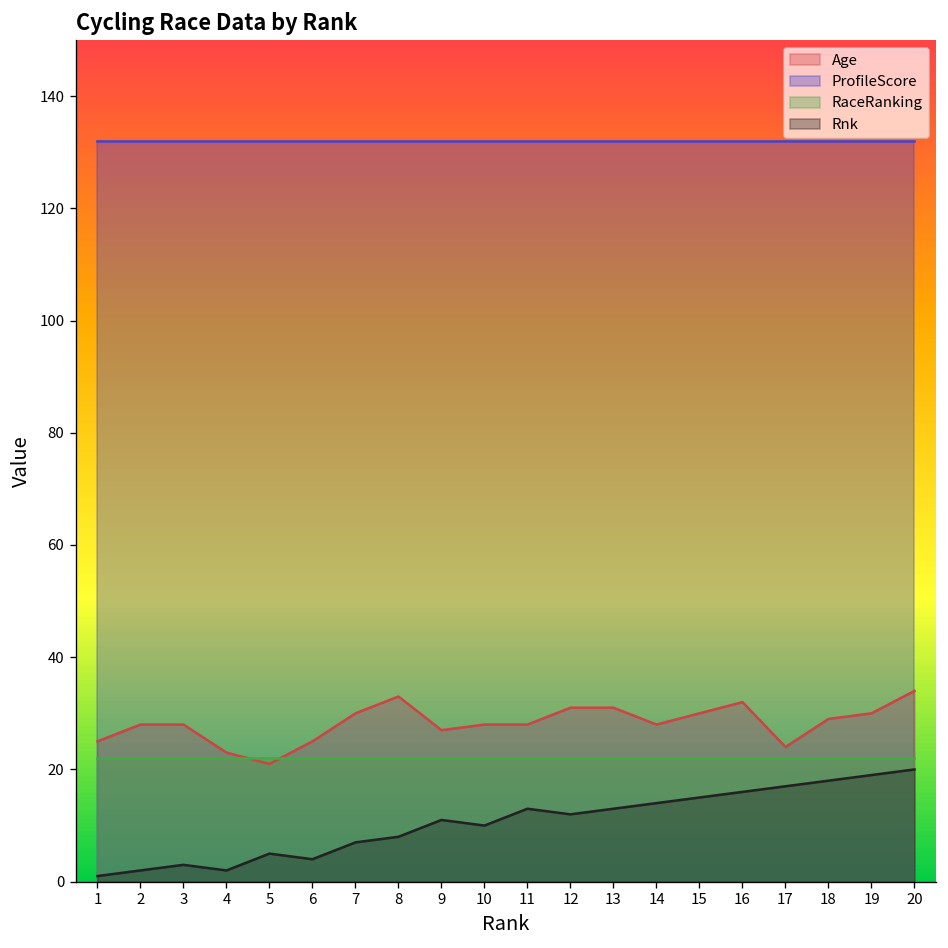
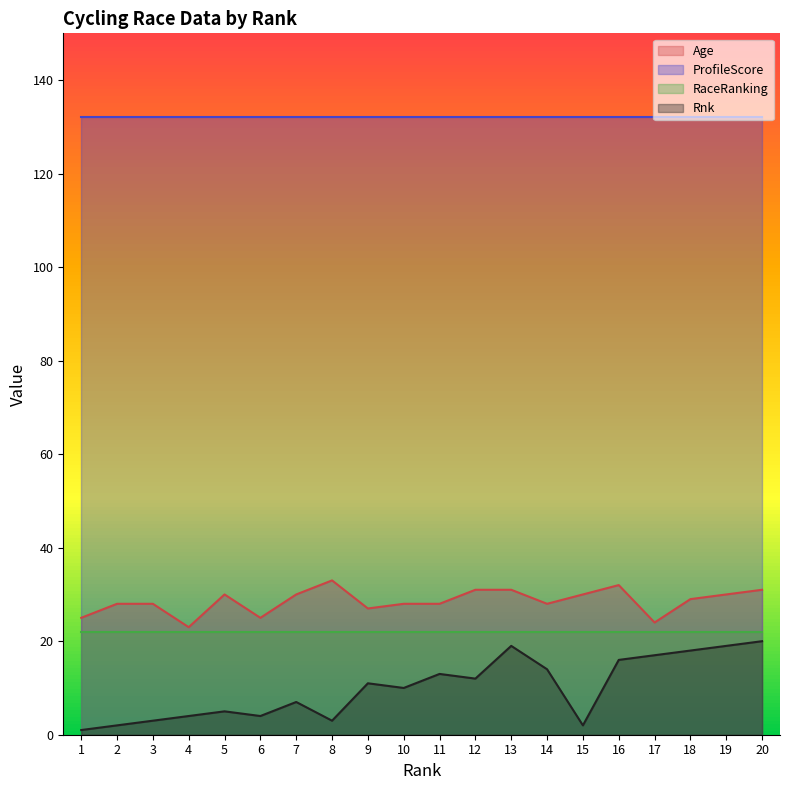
Rnk, 4: 2 -> 4
Age, 5: 21 -> 30
Rnk, 8: 8 -> 3
Rnk, 13: 13 -> 19
Rnk, 15: 15 -> 2
Age, 20: 34 -> 31
